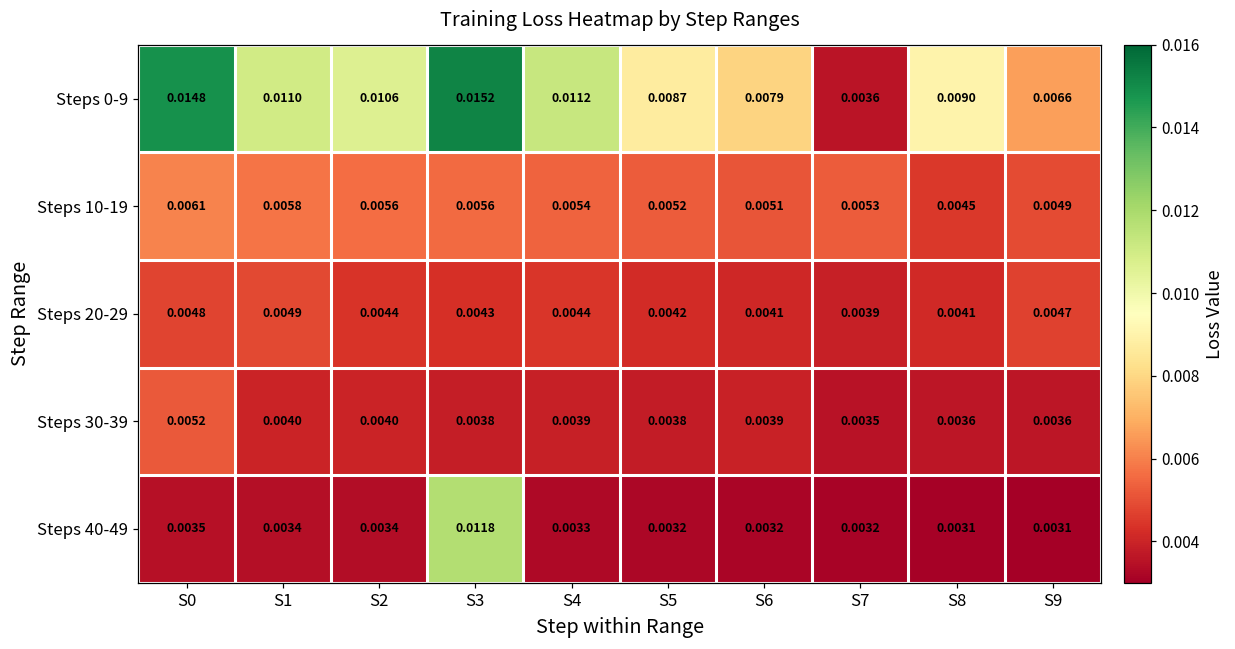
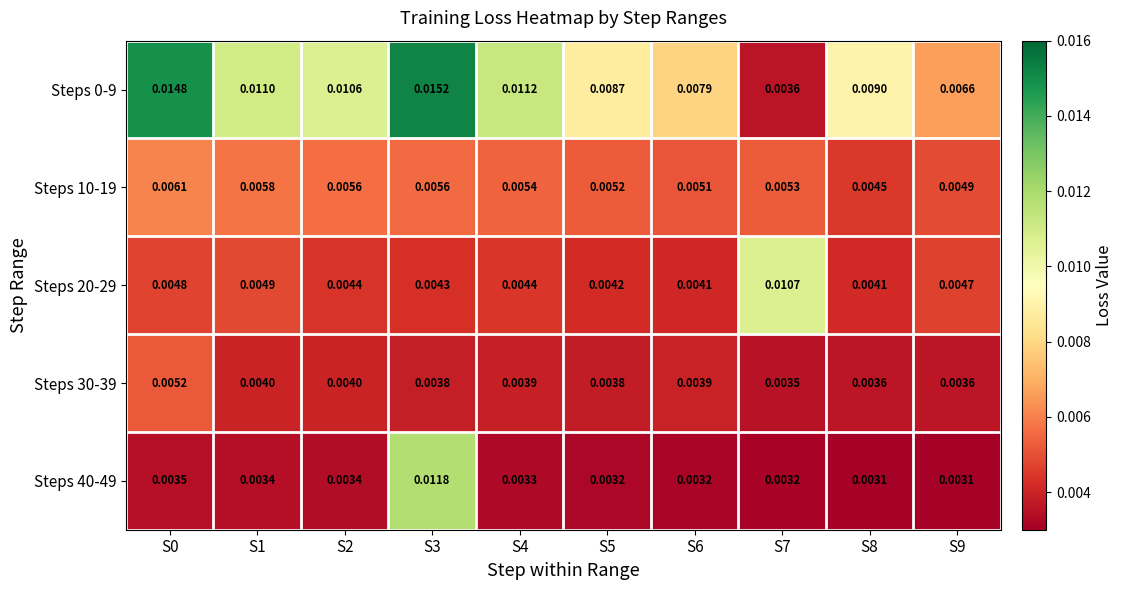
Steps 20-29, S7: 0.0039 -> 0.0107
